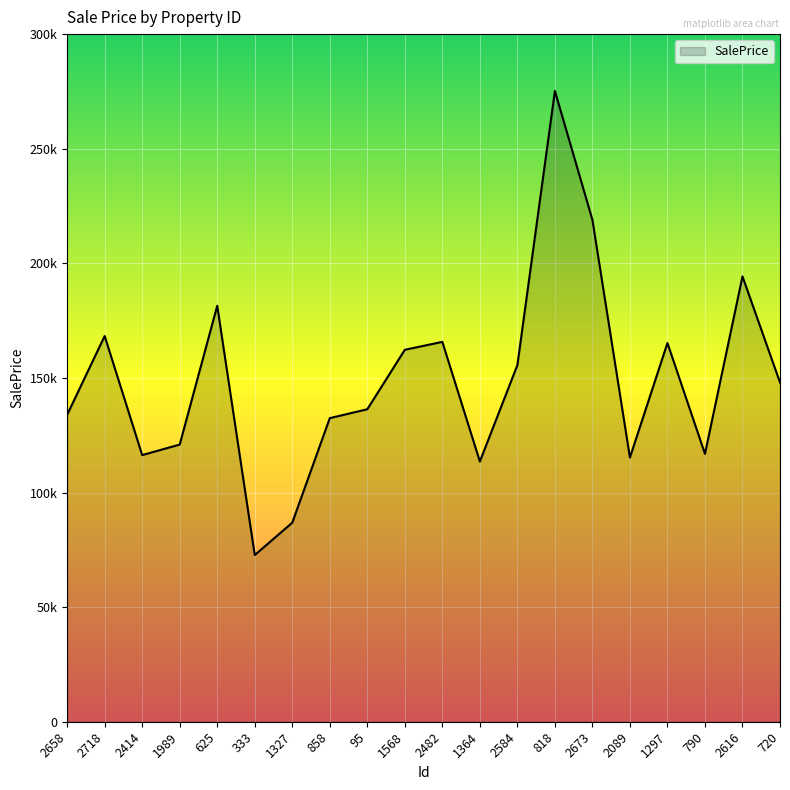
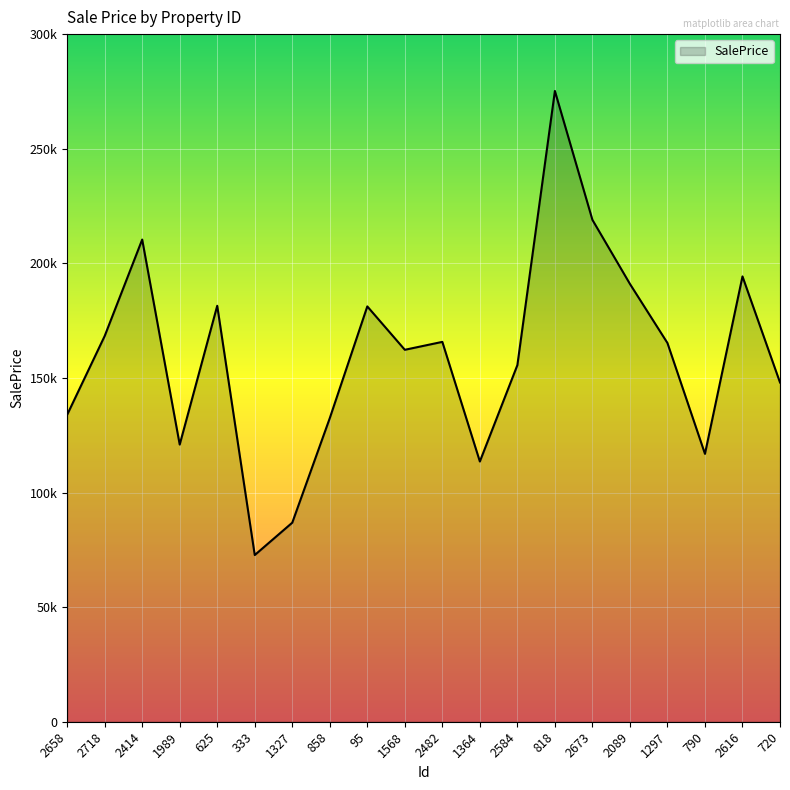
2414: 116000 -> 210000
95: 136000 -> 181000
2089: 115000 -> 191000
